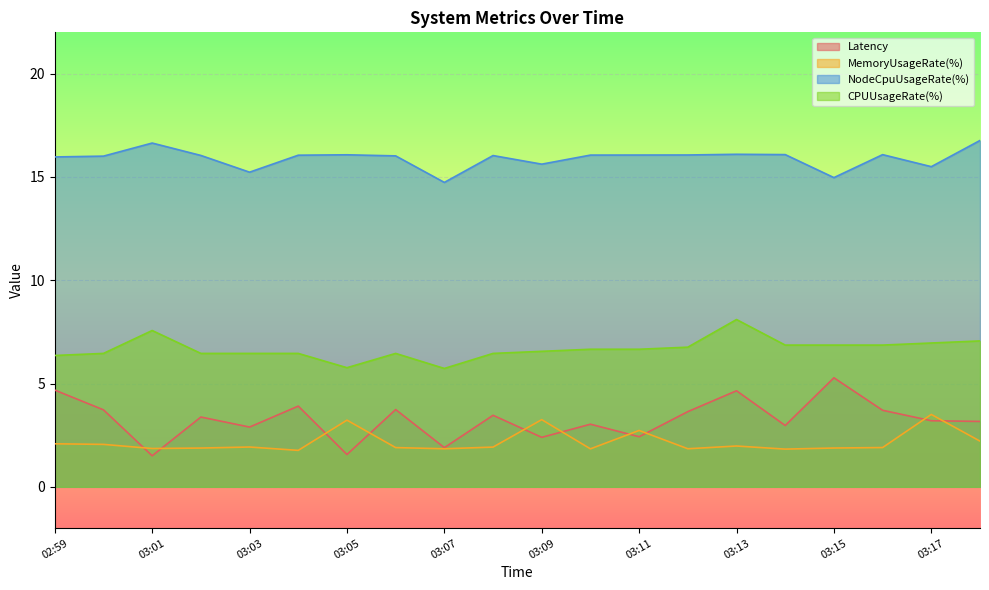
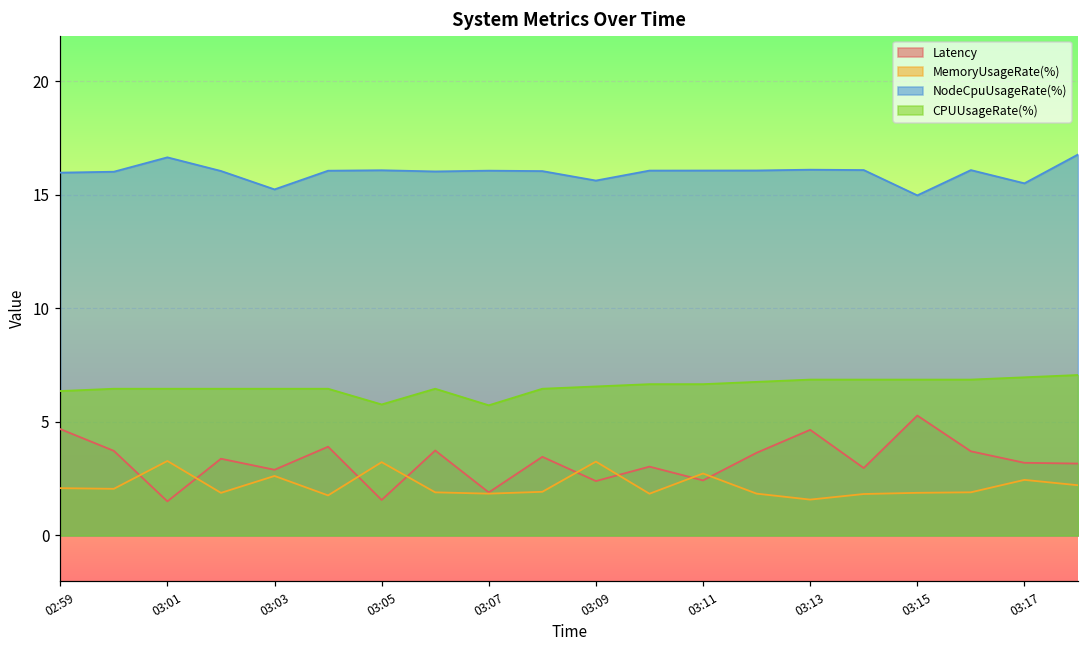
MemoryUsageRate(%), 03:01: 1.9 -> 3.3
CPUUsageRate(%), 03:01: 7.6 -> 6.5
MemoryUsageRate(%), 03:03: 1.9 -> 2.6
NodeCpuUsageRate(%), 03:07: 14.7 -> 16.1
MemoryUsageRate(%), 03:13: 2.0 -> 1.6
CPUUsageRate(%), 03:13: 8.1 -> 6.9
MemoryUsageRate(%), 03:17: 3.5 -> 2.4
